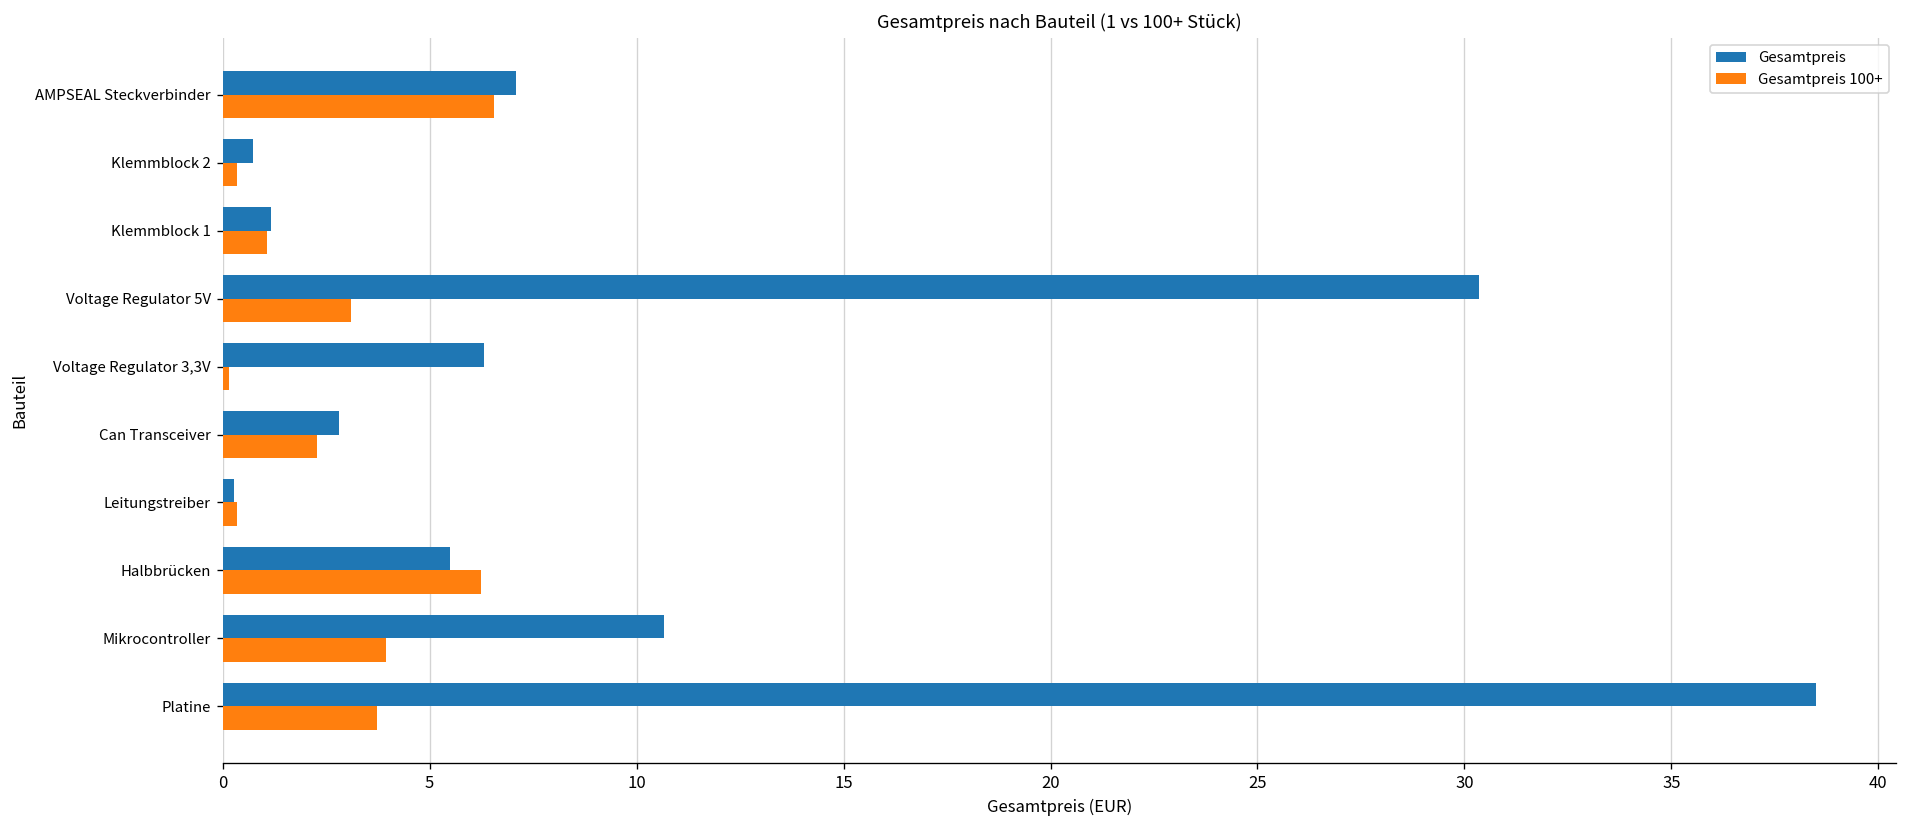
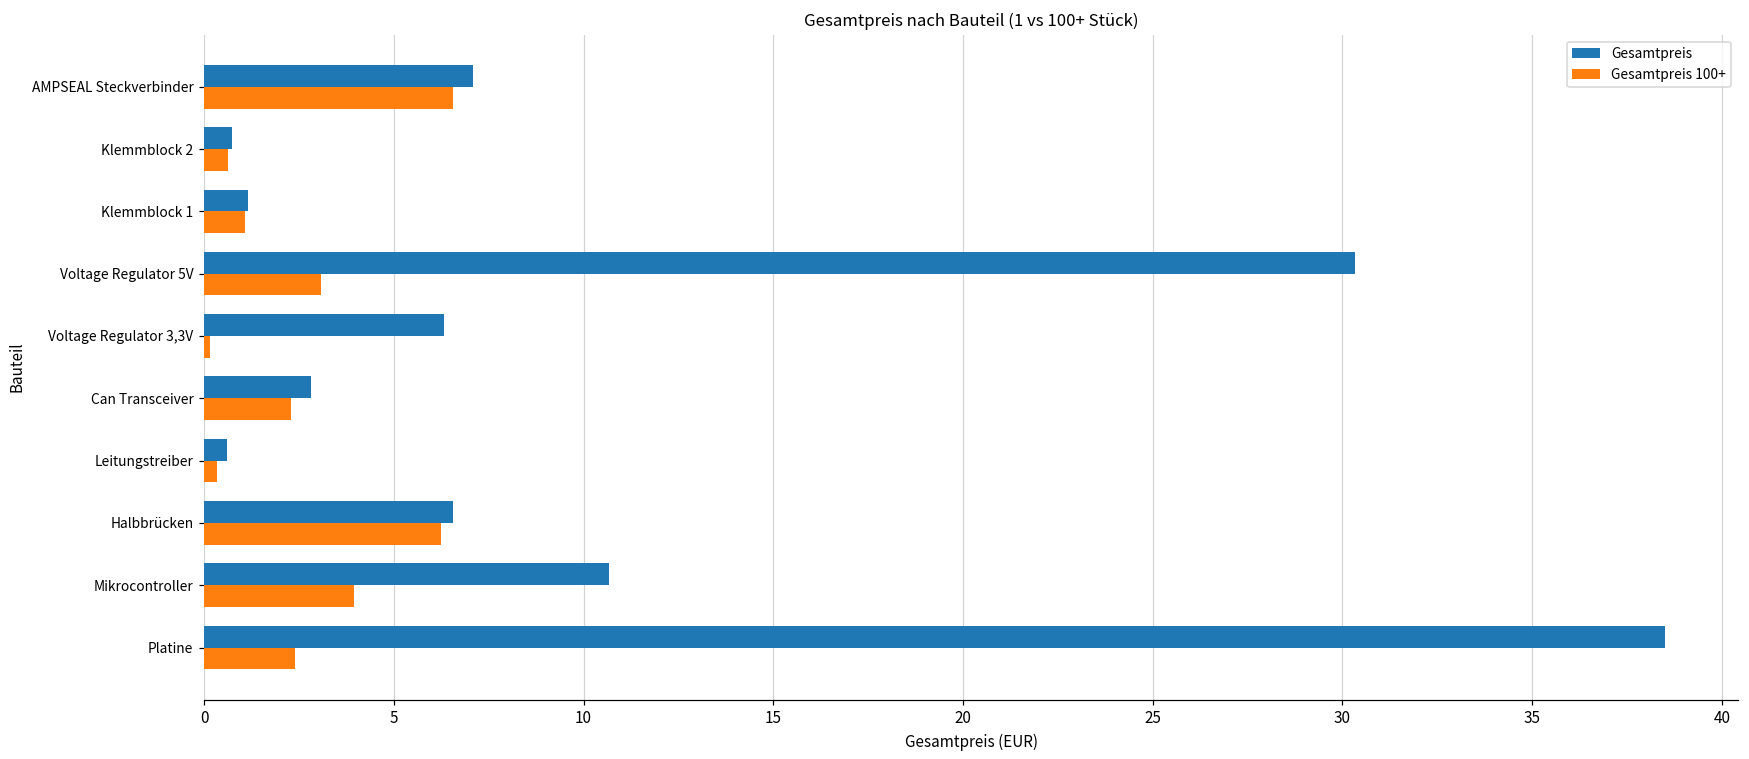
Gesamtpreis 100+, Klemmblock 2: 0.3 -> 0.6
Gesamtpreis, Leitungstreiber: 0.3 -> 0.6
Gesamtpreis, Halbbrücken: 5.5 -> 6.6
Gesamtpreis 100+, Platine: 3.7 -> 2.4
